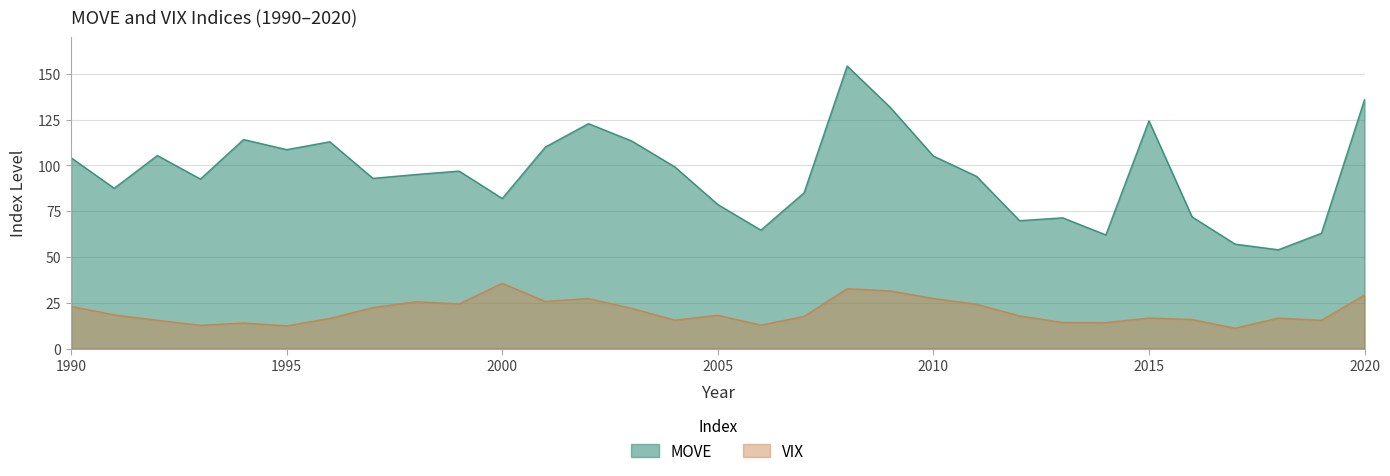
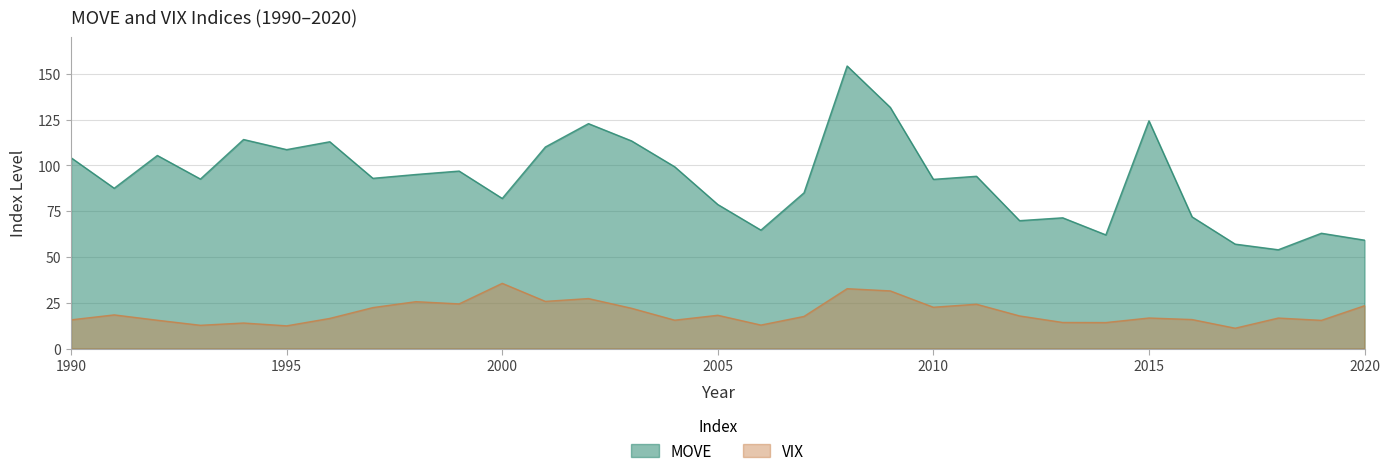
VIX, 1990: 23 -> 16
MOVE, 2010: 105 -> 92
VIX, 2010: 27 -> 23
MOVE, 2020: 136 -> 59
VIX, 2020: 29 -> 23
